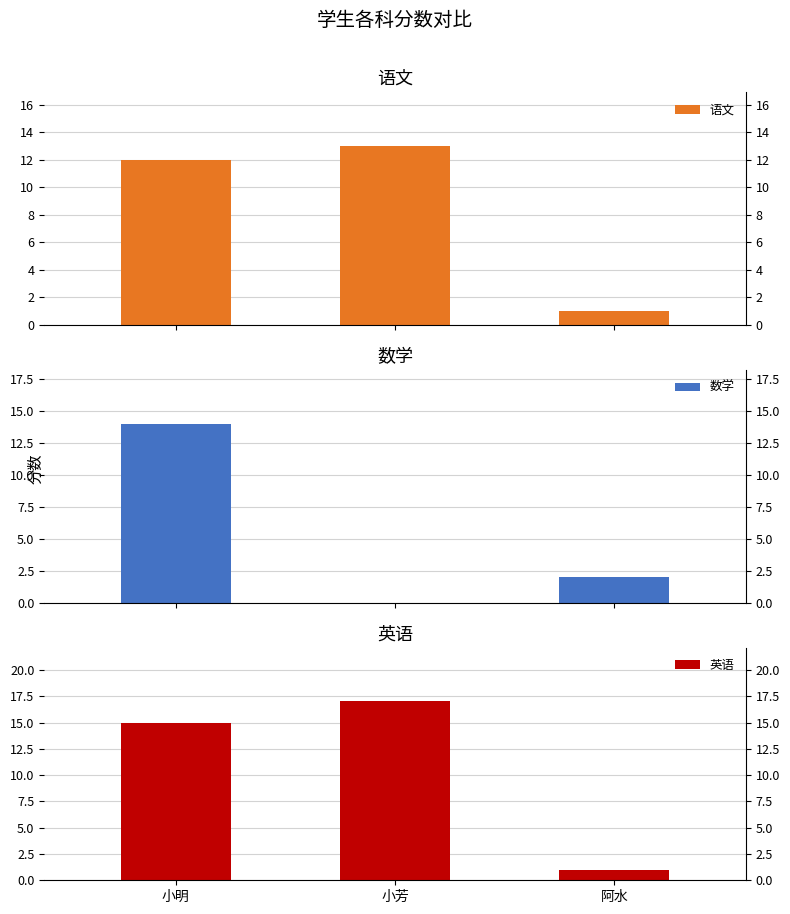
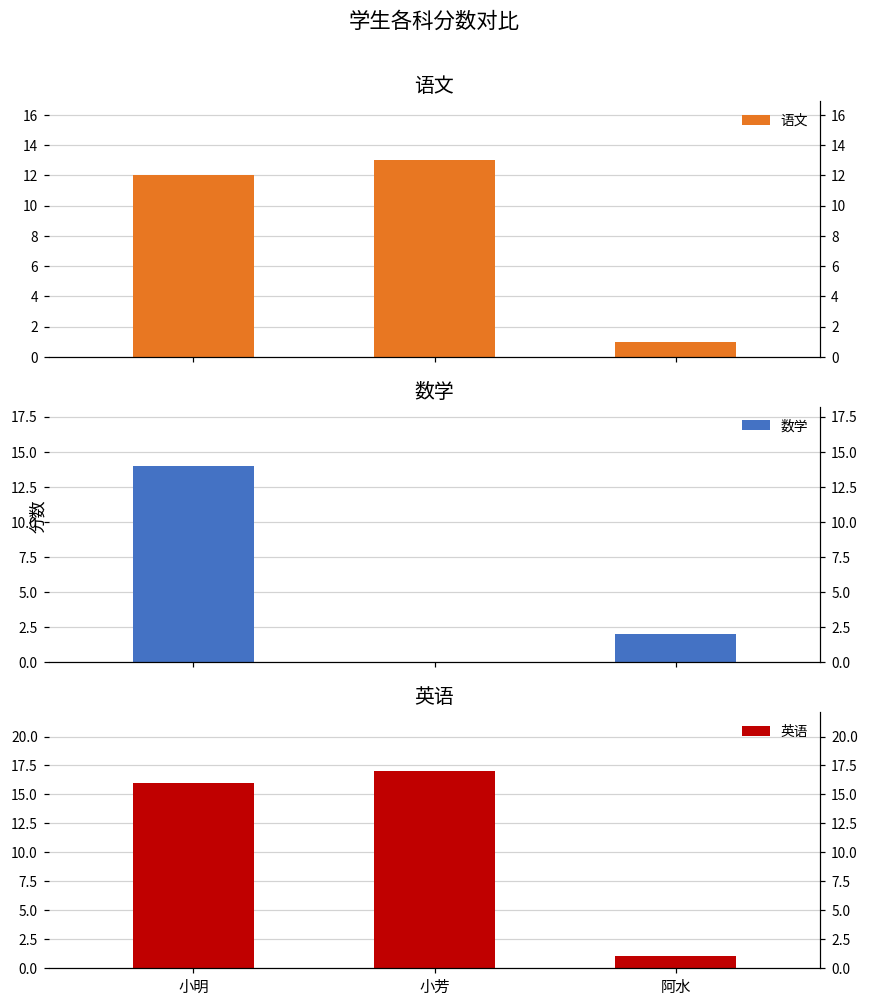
英语, 小明: 15 -> 16
